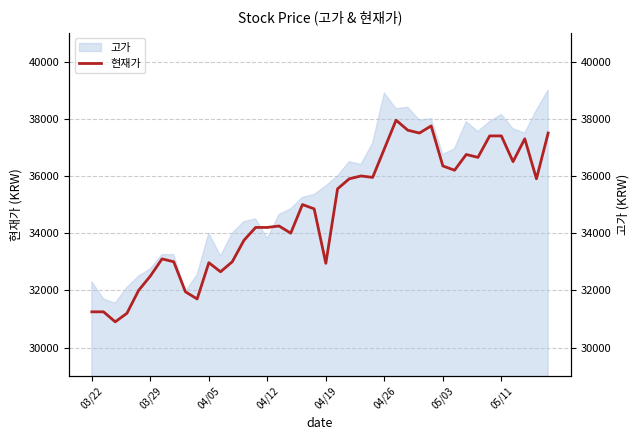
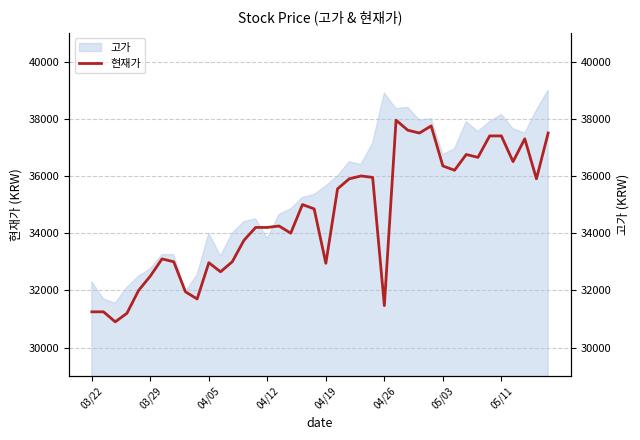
현재가, 04/26: 37000 -> 31500
